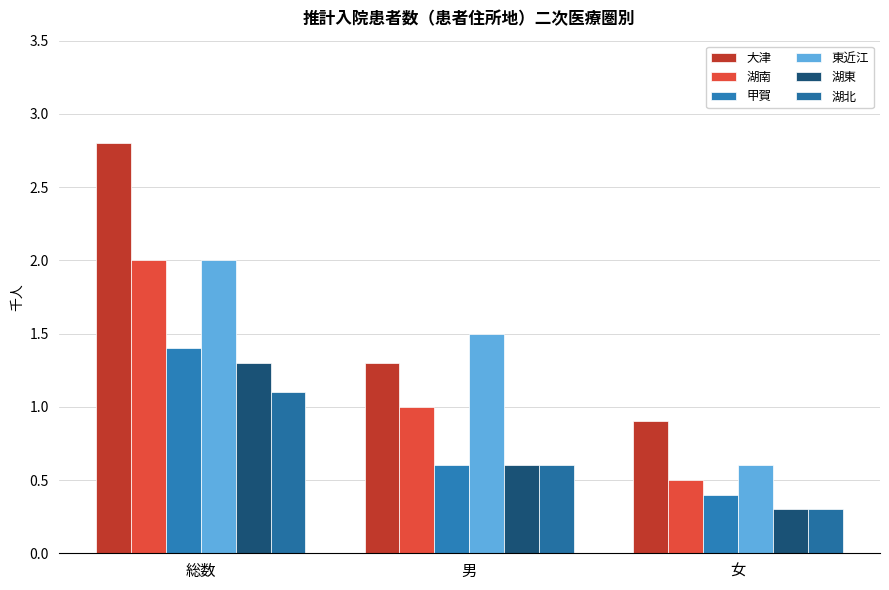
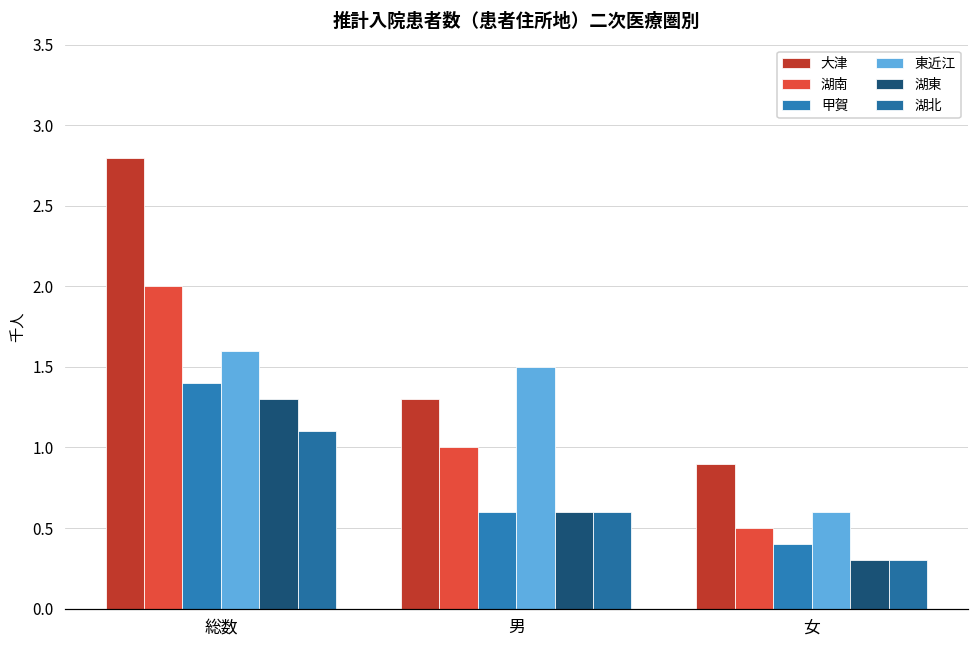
東近江, 総数: 2.0 -> 1.6
